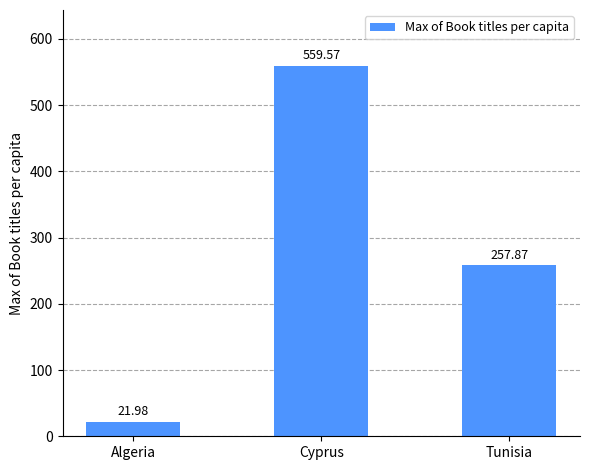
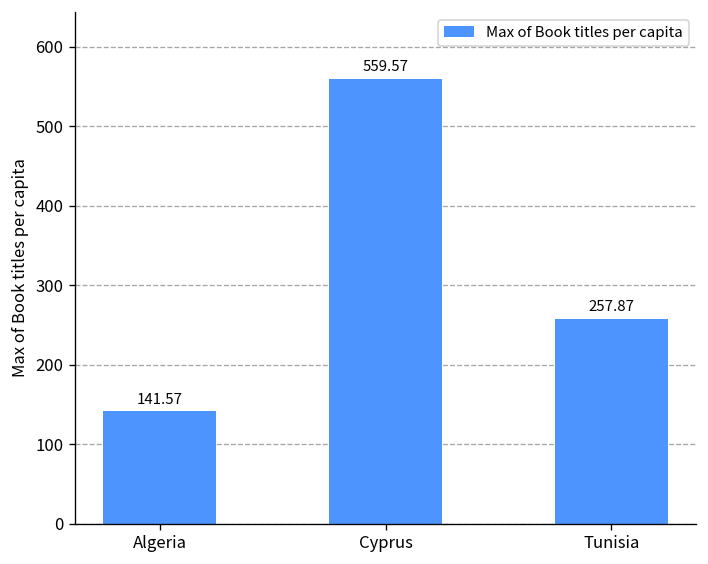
Algeria: 21.98 -> 141.57
